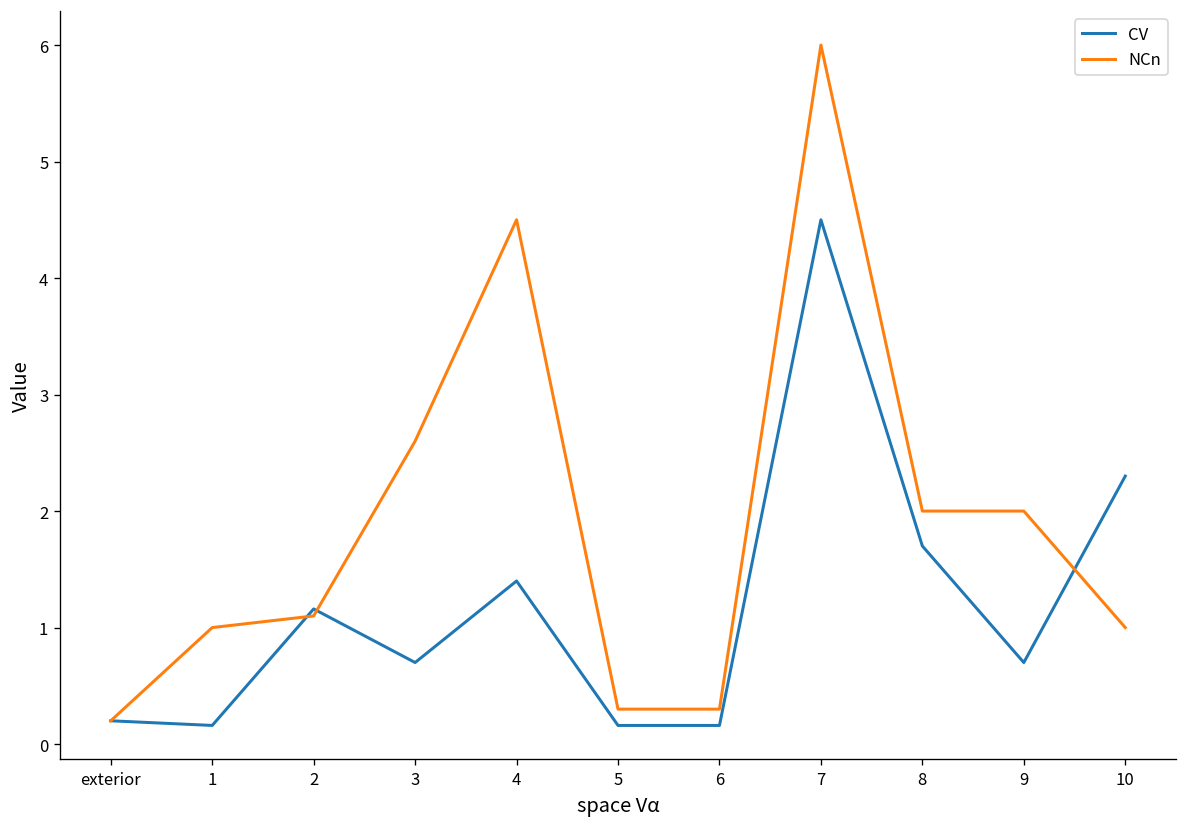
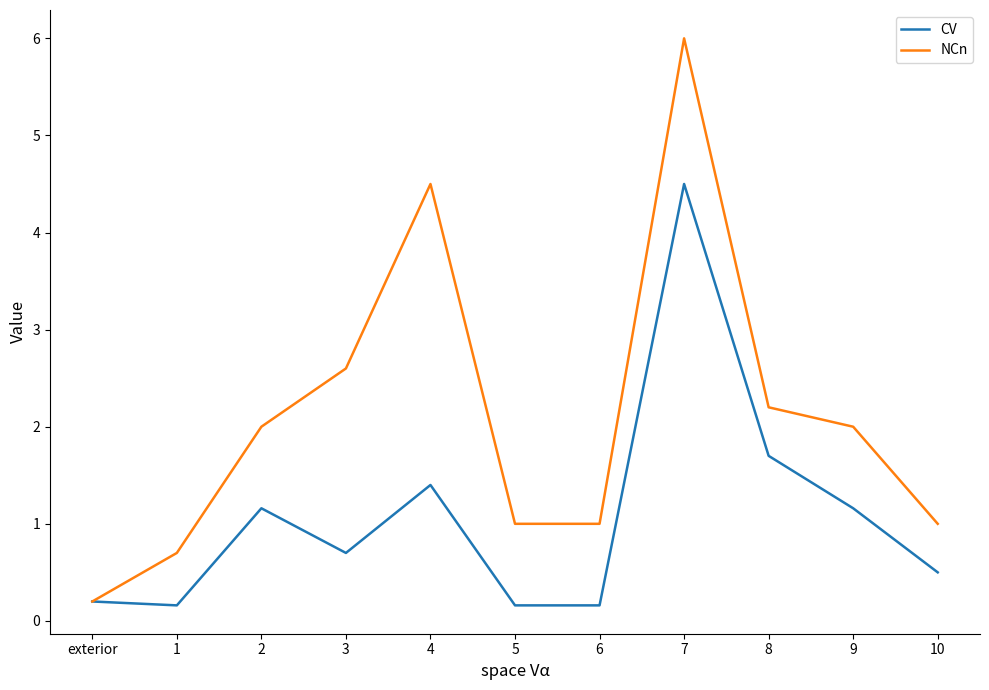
NCn, 1: 1.0 -> 0.7
NCn, 2: 1.1 -> 2.0
NCn, 5: 0.3 -> 1.0
NCn, 6: 0.3 -> 1.0
NCn, 8: 2.0 -> 2.2
CV, 9: 0.7 -> 1.2
CV, 10: 2.3 -> 0.5
